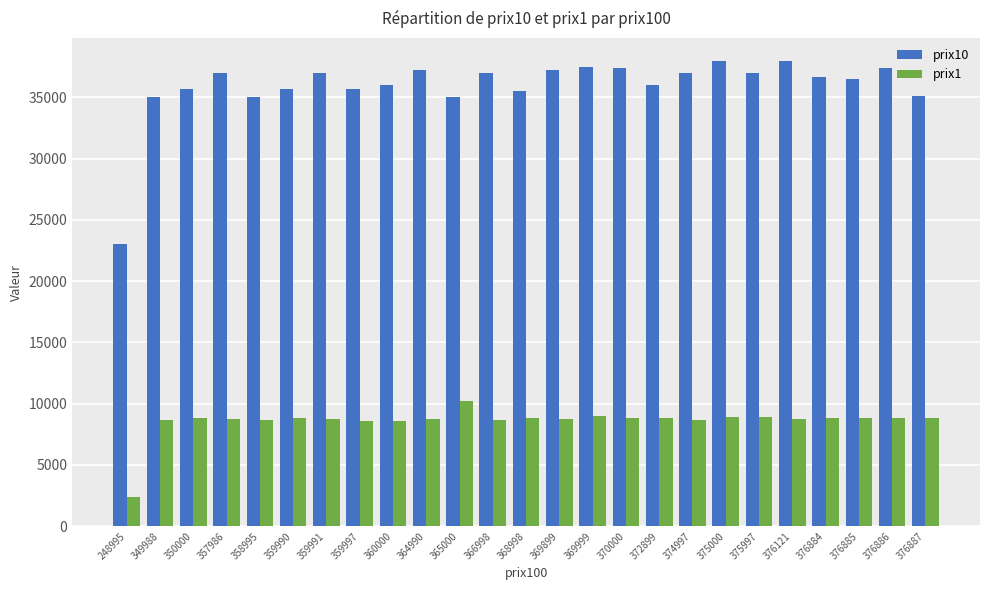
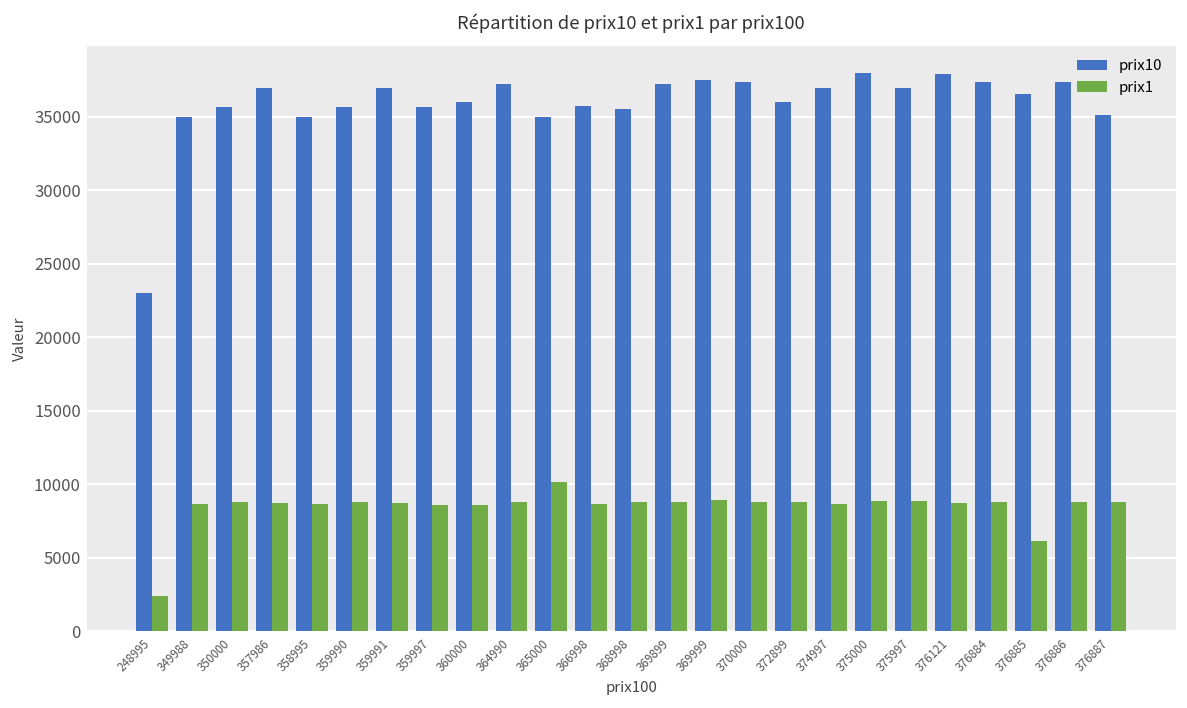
prix10, 366998: 37000 -> 35700
prix10, 376884: 36700 -> 37400
prix1, 376885: 8800 -> 6100
